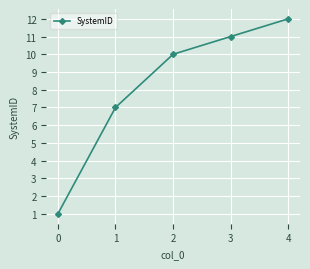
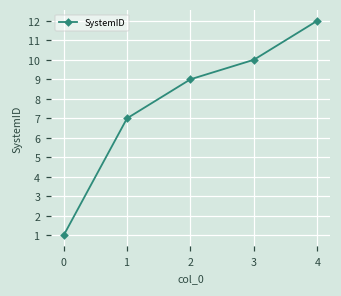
2: 10 -> 9
3: 11 -> 10
